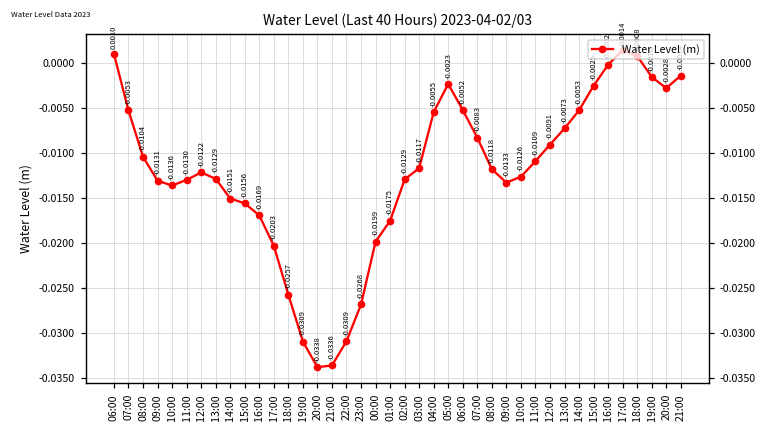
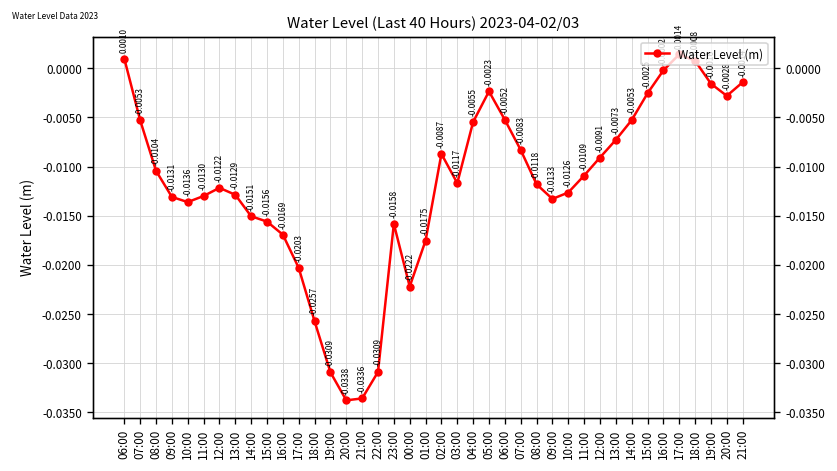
23:00: -0.0268 -> -0.0158
00:00: -0.0199 -> -0.0222
02:00: -0.0129 -> -0.0087
